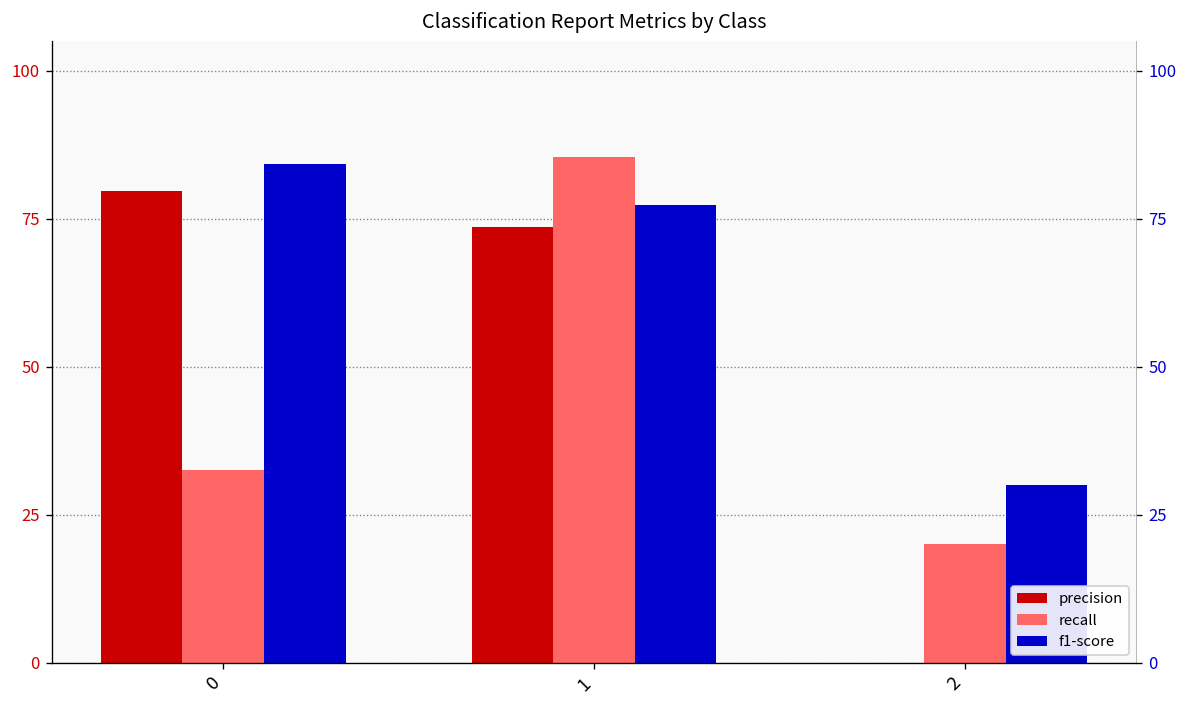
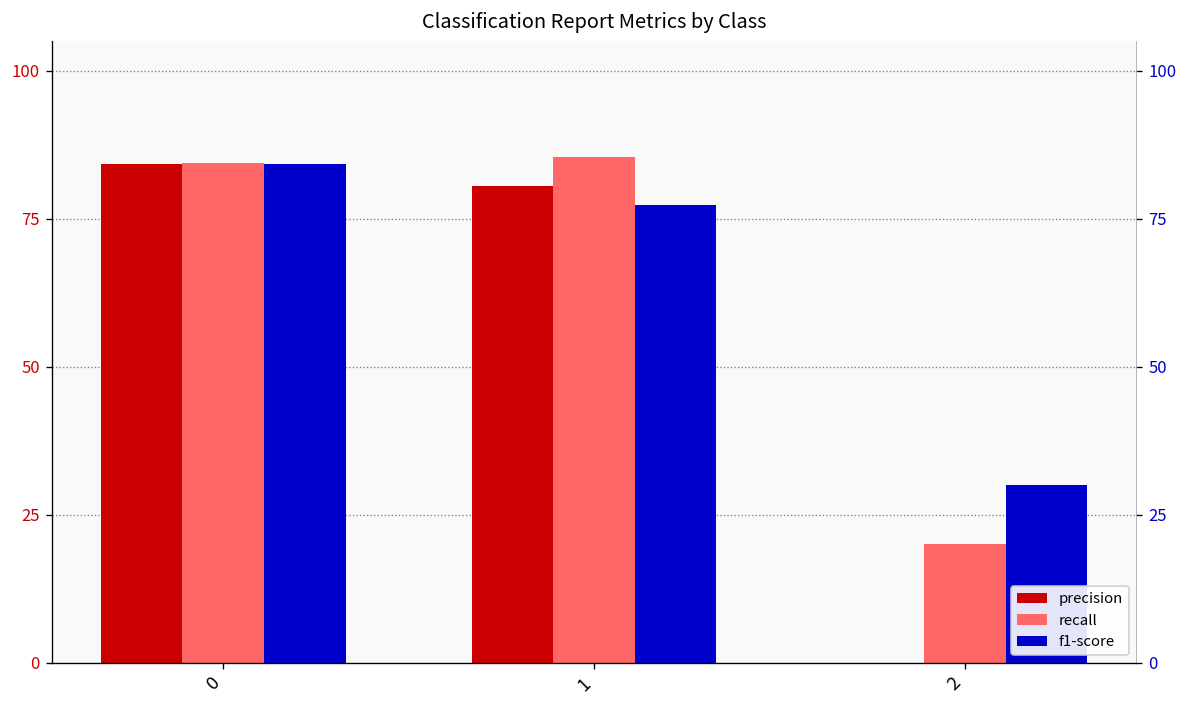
precision, 0: 80 -> 84
recall, 0: 33 -> 84
precision, 1: 74 -> 80
